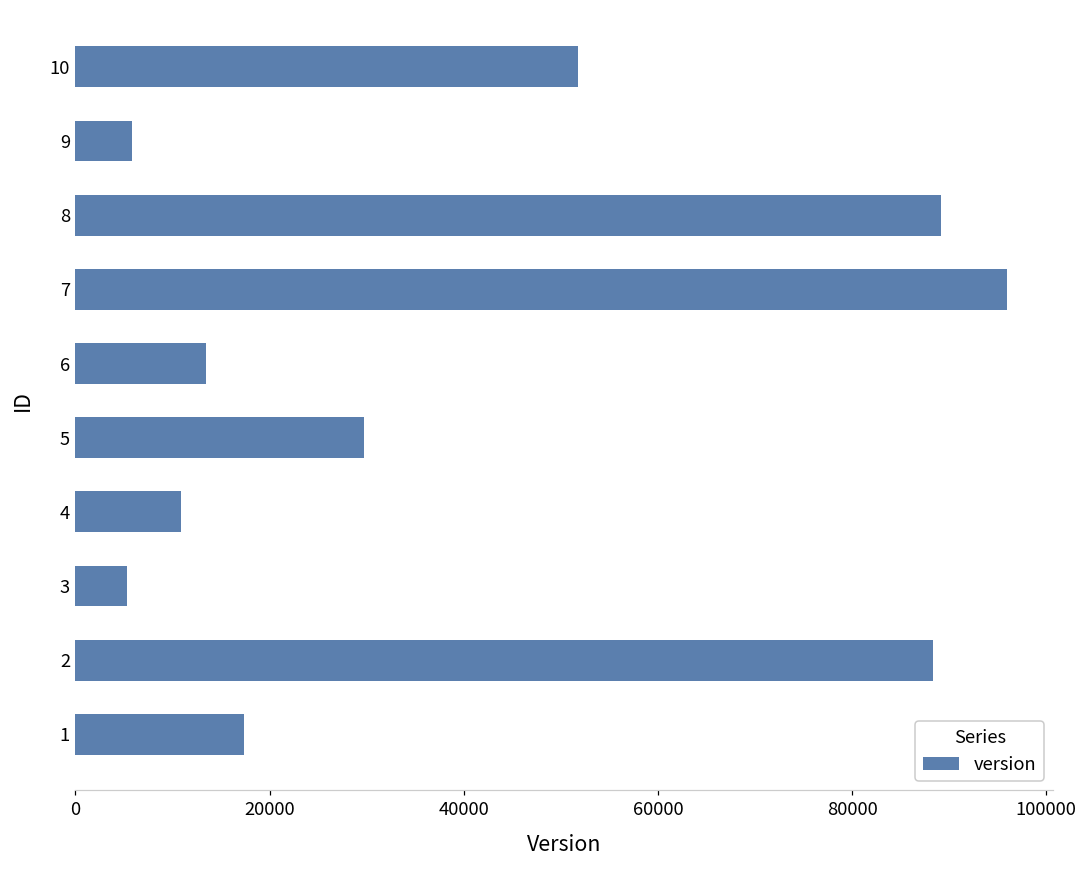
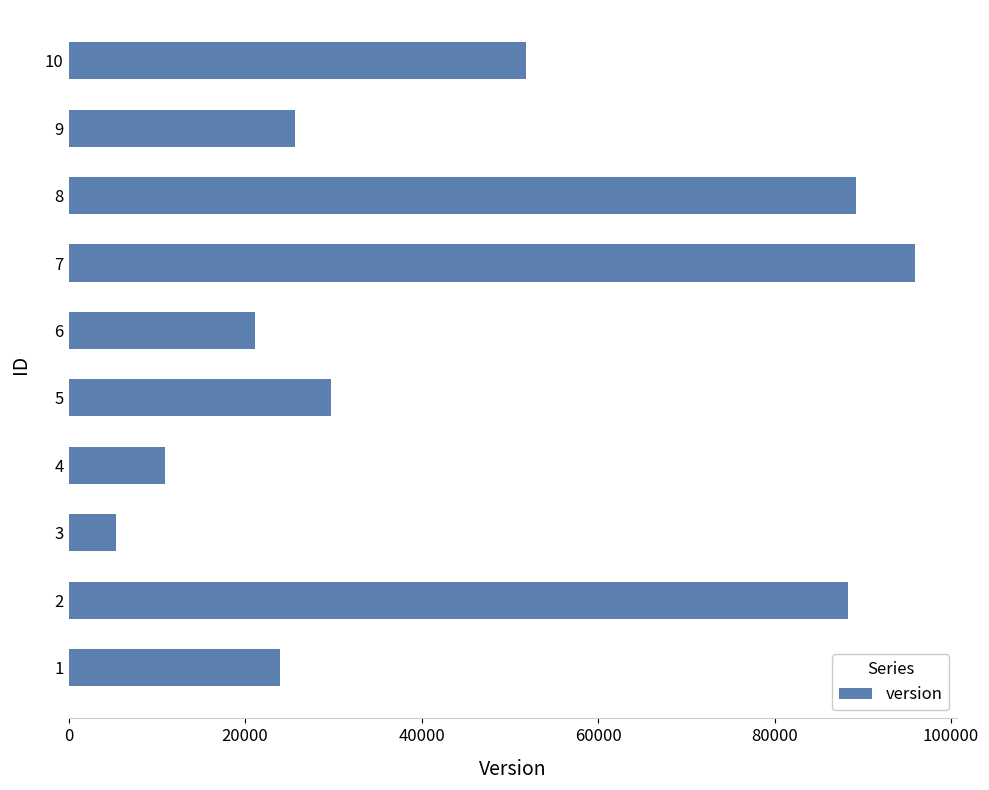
9: 6000 -> 26000
6: 13000 -> 21000
1: 17000 -> 24000
